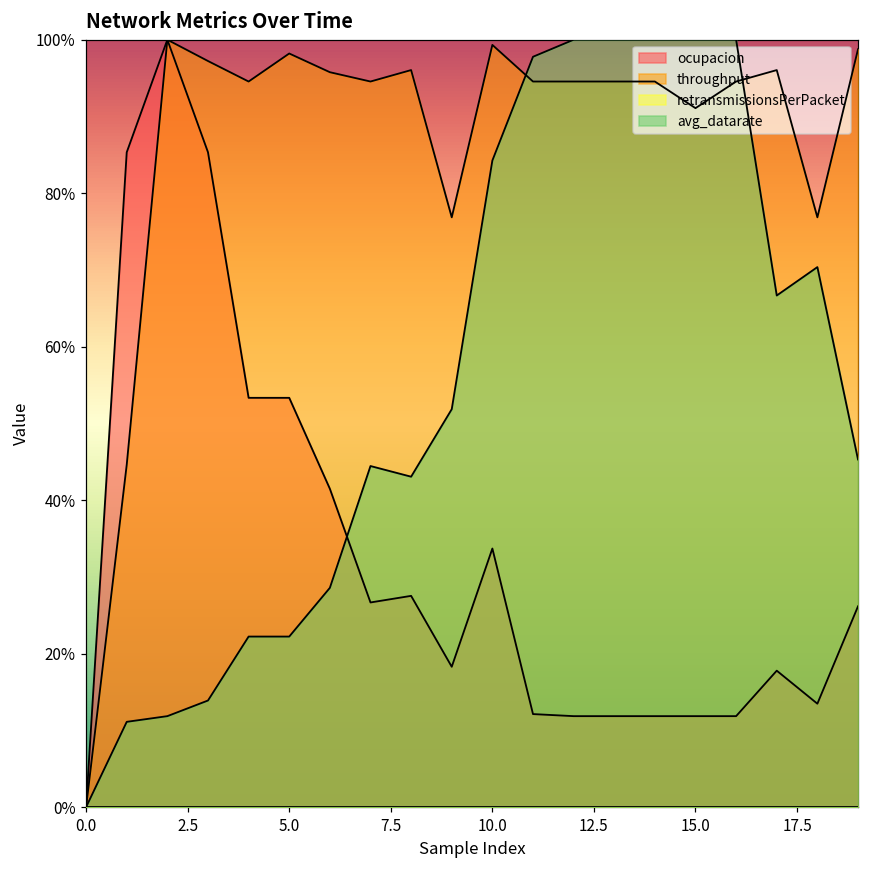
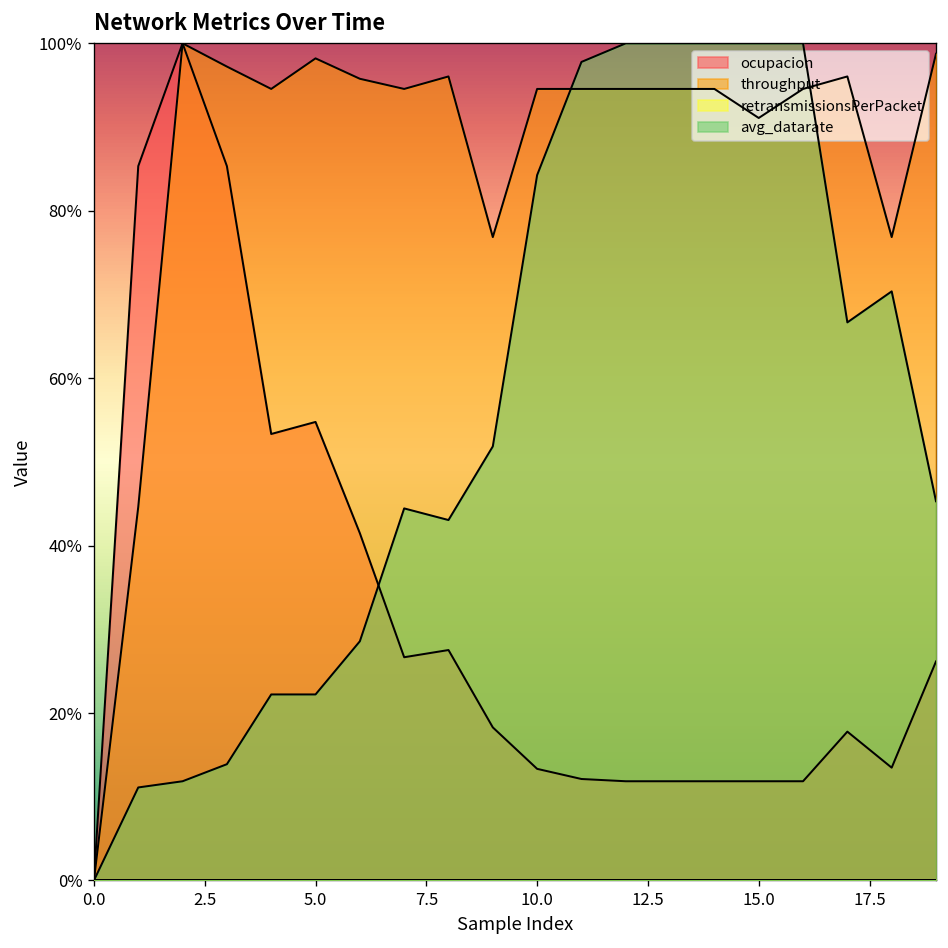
ocupacion, 5.0: 53% -> 55%
ocupacion, 10.0: 34% -> 13%
throughput, 10.0: 99% -> 95%
